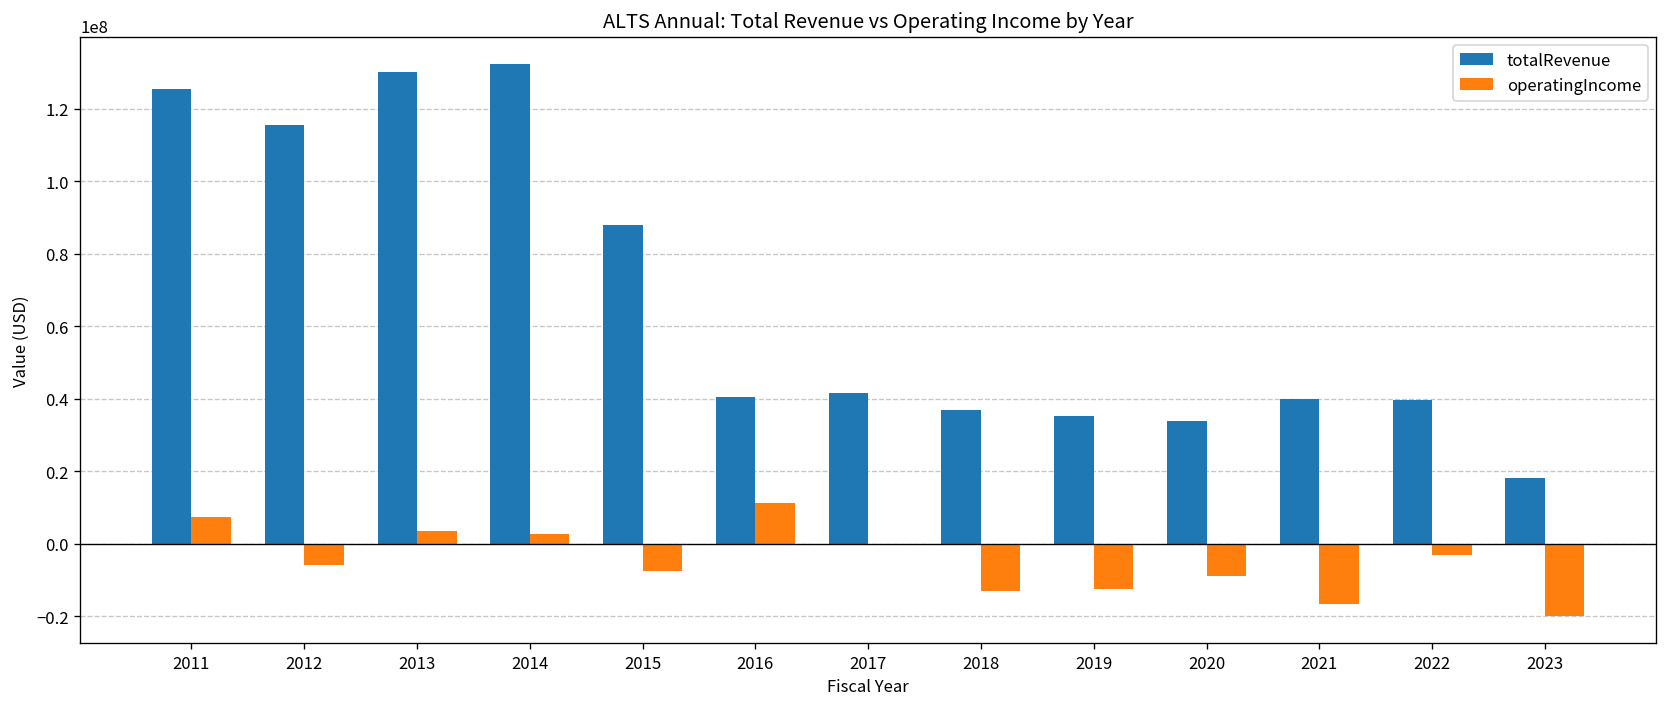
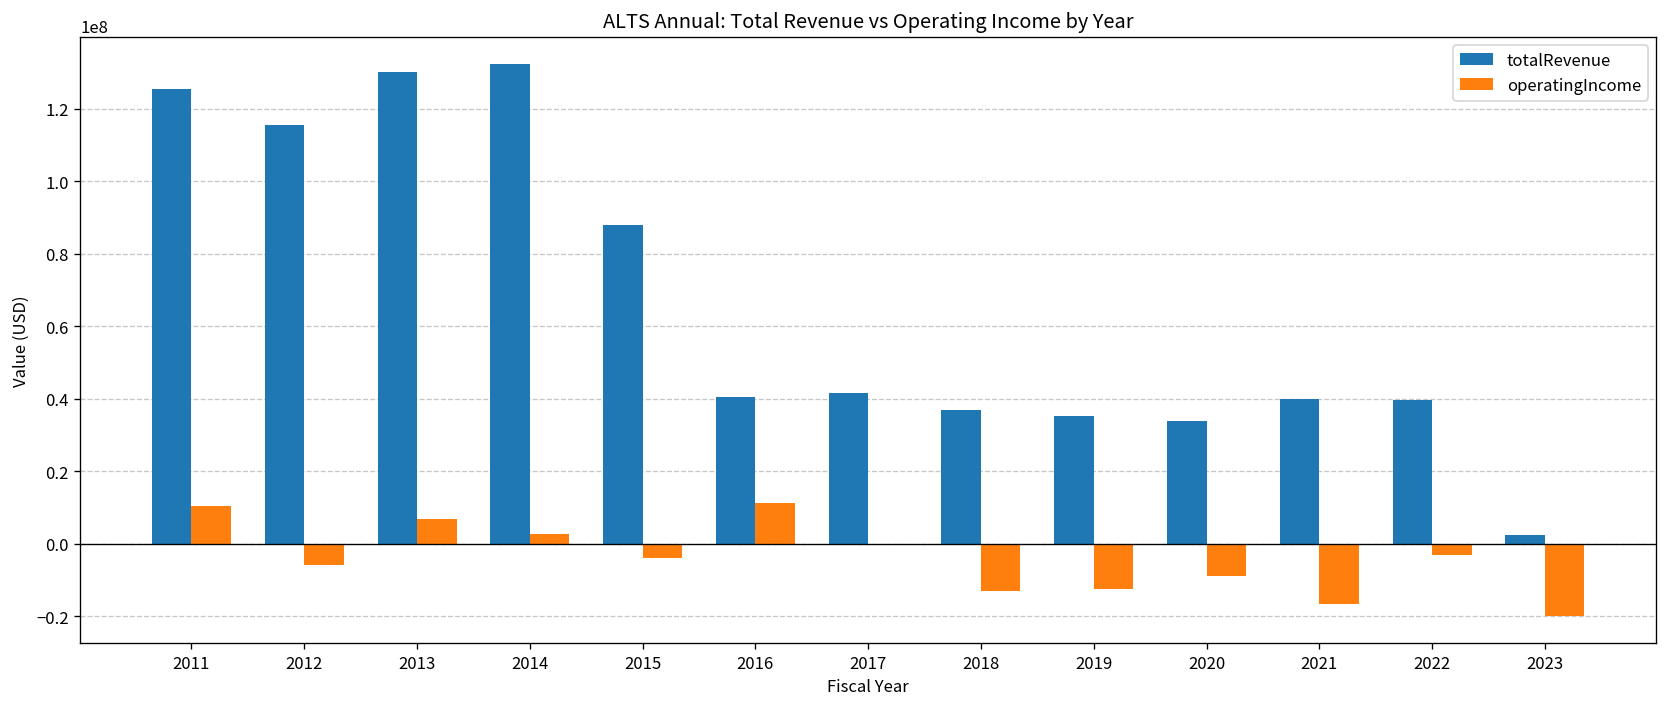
operatingIncome, 2011: 7000000 -> 10000000
operatingIncome, 2013: 3000000 -> 7000000
operatingIncome, 2015: -8000000 -> -4000000
totalRevenue, 2023: 18000000 -> 2000000
